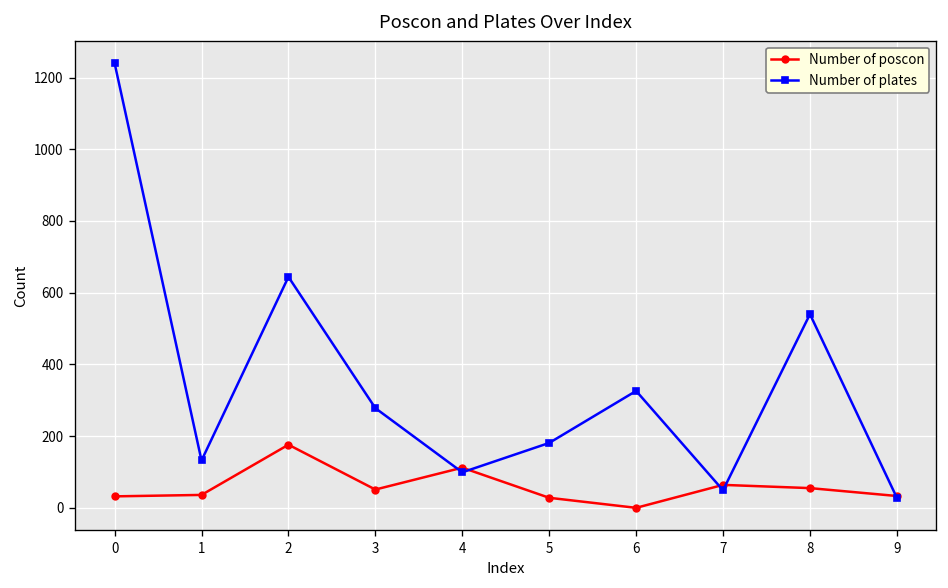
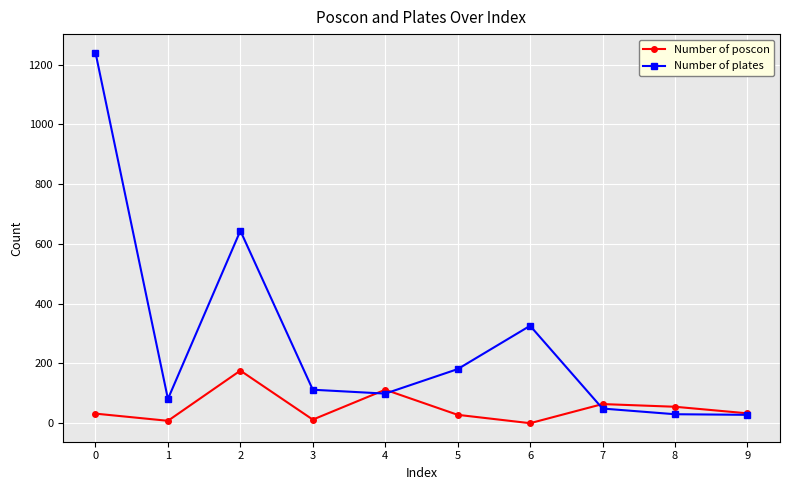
Number of poscon, 1: 40 -> 10
Number of plates, 1: 130 -> 80
Number of poscon, 3: 50 -> 10
Number of plates, 3: 280 -> 110
Number of plates, 8: 540 -> 30
